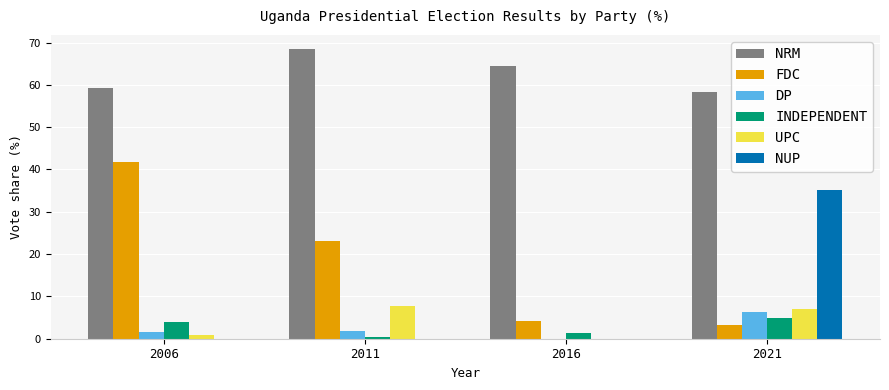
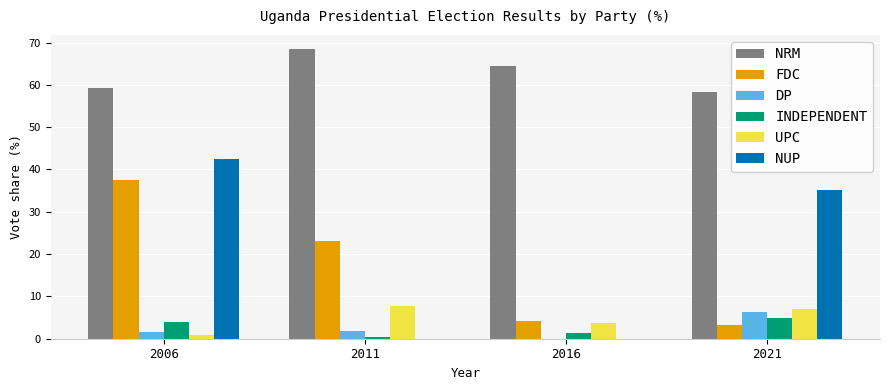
FDC, 2006: 42 -> 37
NUP, 2006: 0 -> 43
UPC, 2016: 0 -> 4
